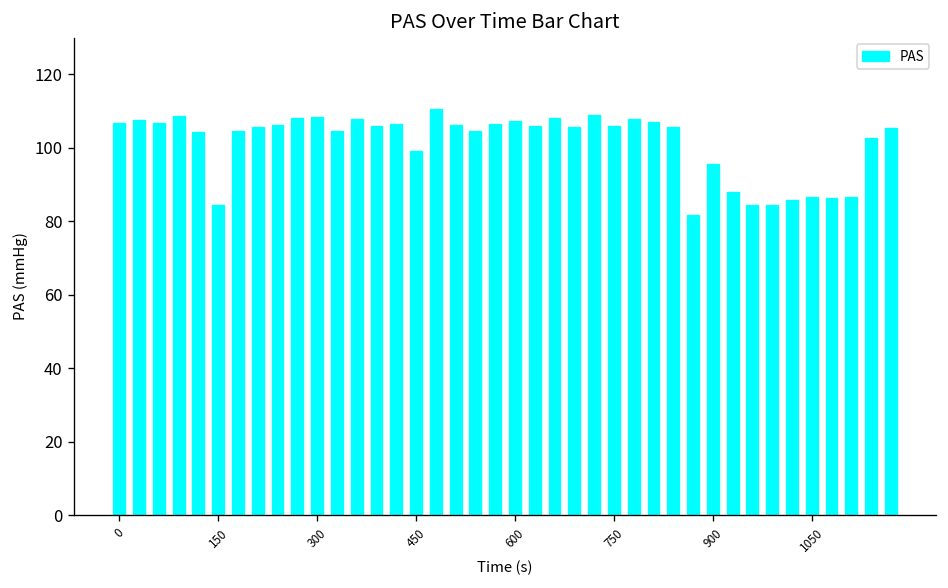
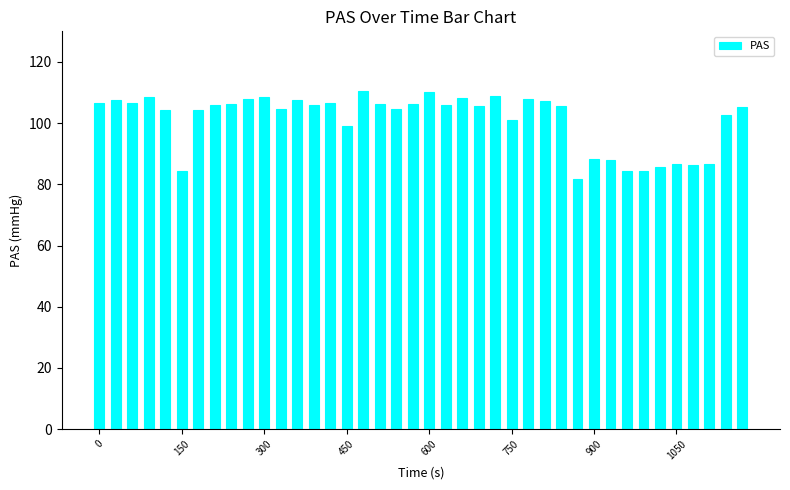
600: 107 -> 110
750: 106 -> 101
900: 96 -> 88
